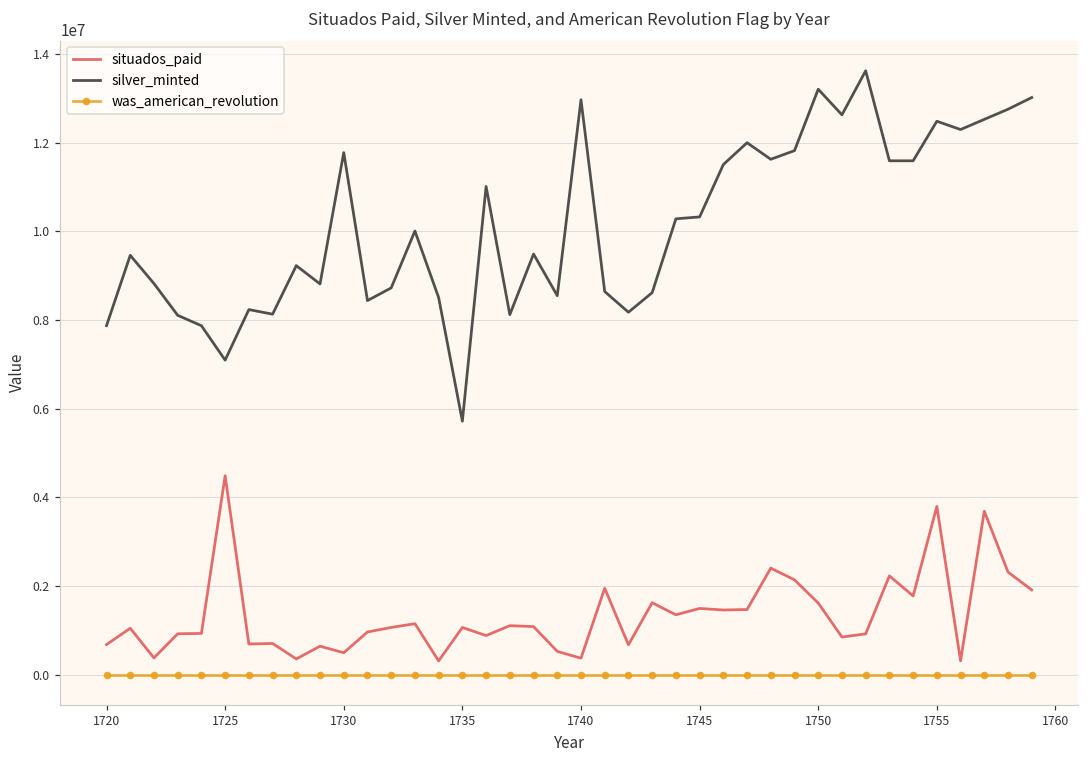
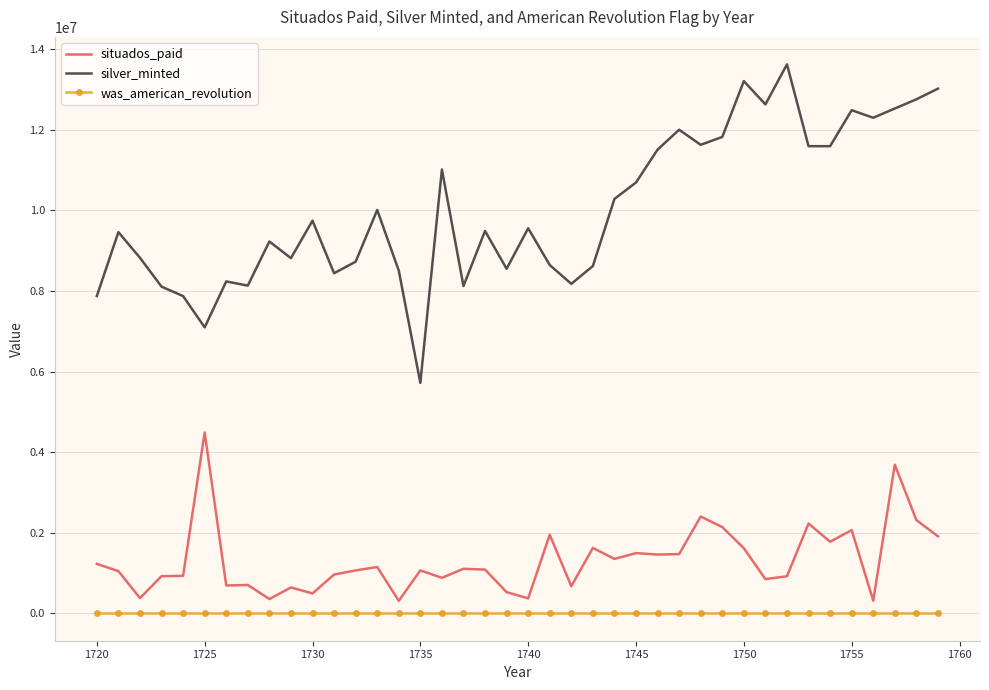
situados_paid, 1720: 700000 -> 1200000
silver_minted, 1730: 11800000 -> 9700000
silver_minted, 1740: 13000000 -> 9600000
silver_minted, 1745: 10300000 -> 10700000
situados_paid, 1755: 3800000 -> 2100000
